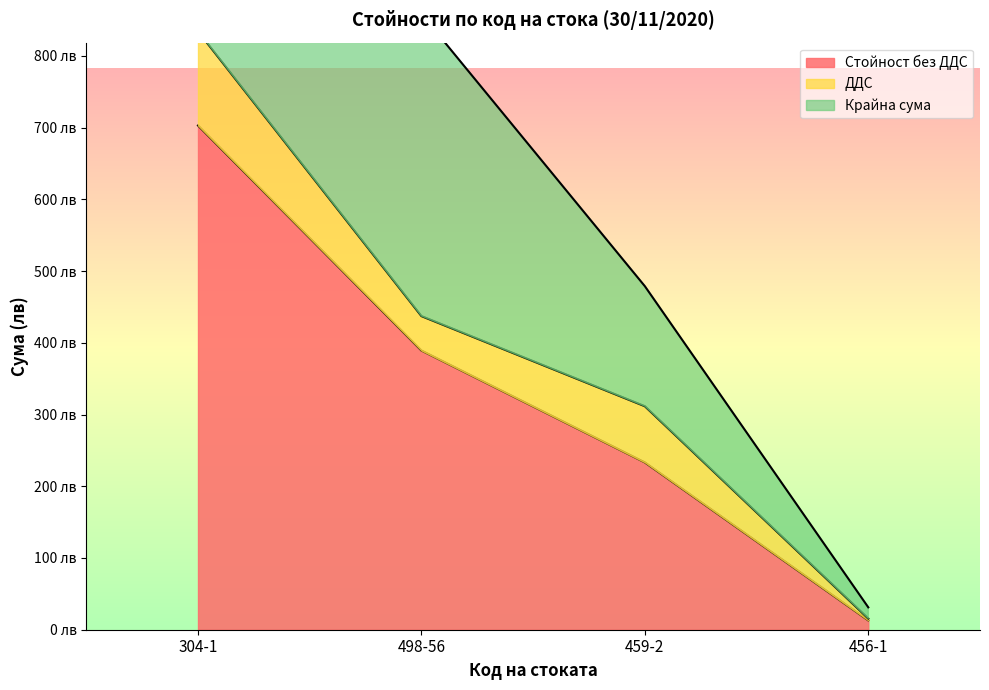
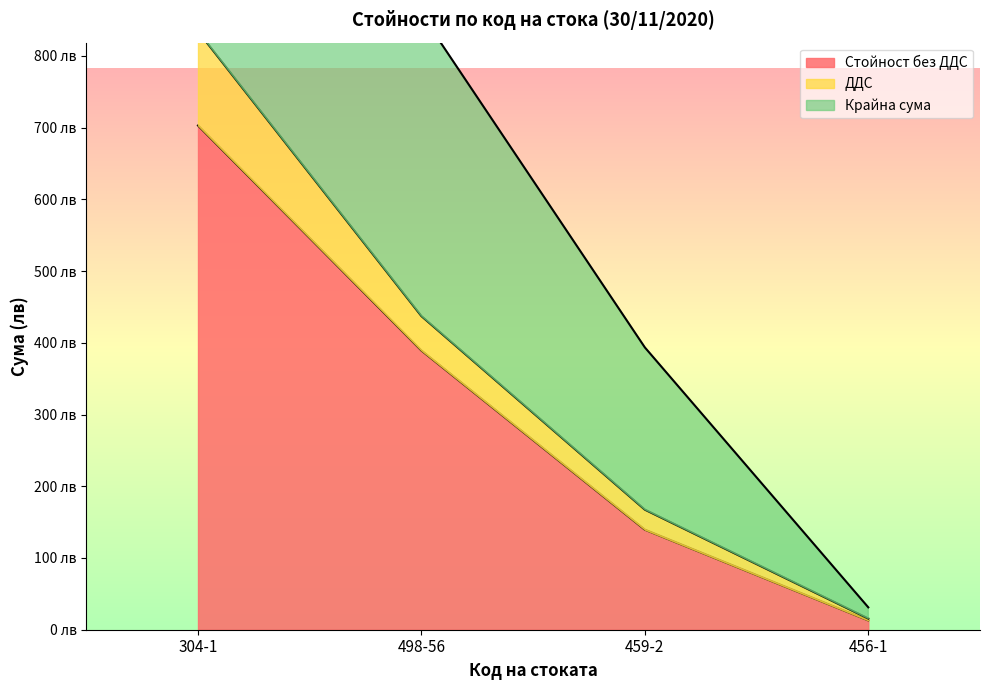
Стойност без ДДС, 459-2: 230 лв -> 140 лв
ДДС, 459-2: 80 лв -> 30 лв
Крайна сума, 459-2: 170 лв -> 230 лв
